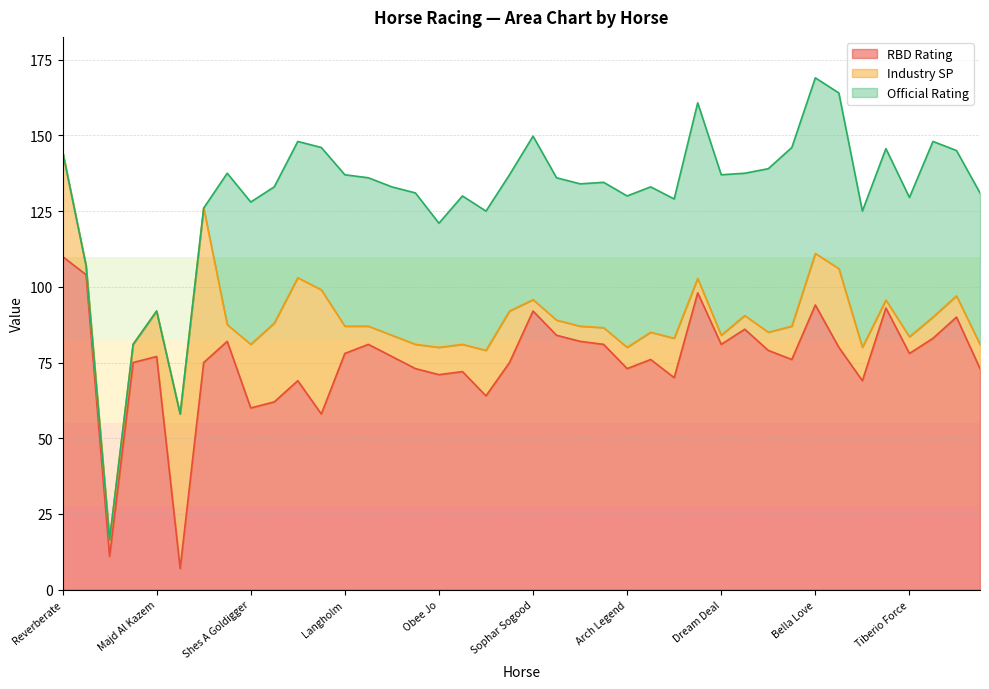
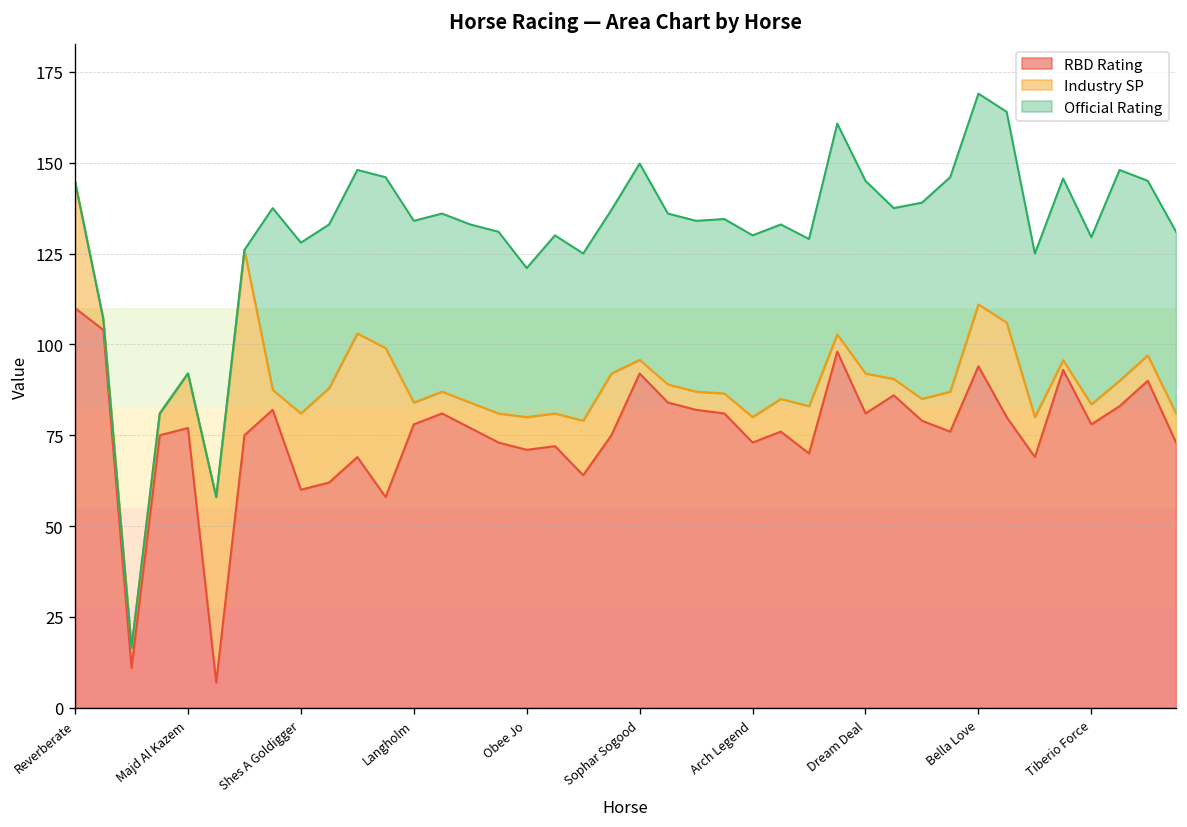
Industry SP, Langholm: 9 -> 6
Industry SP, Dream Deal: 3 -> 11
